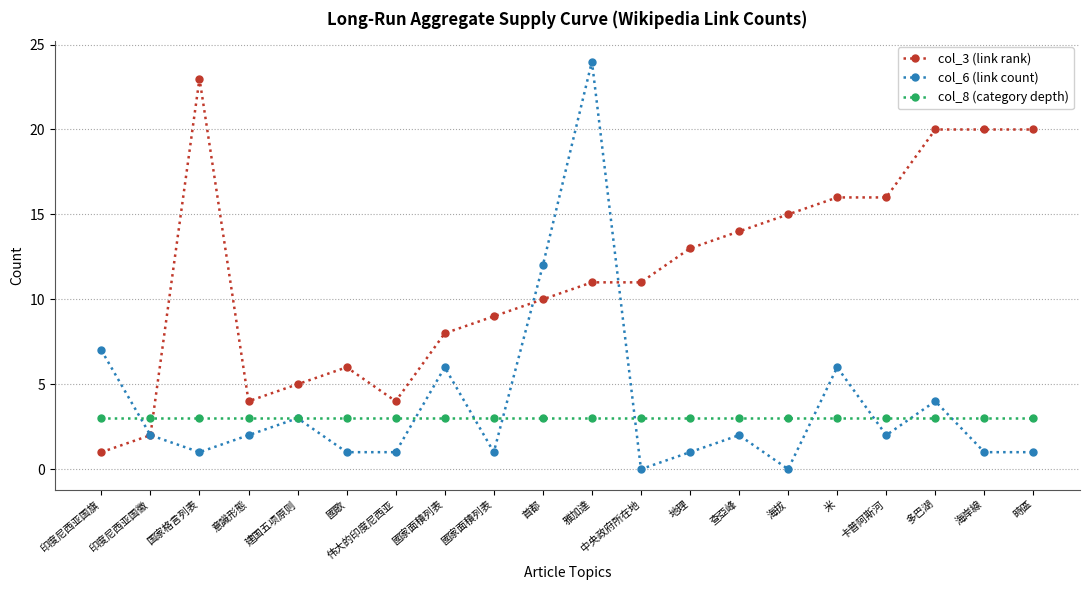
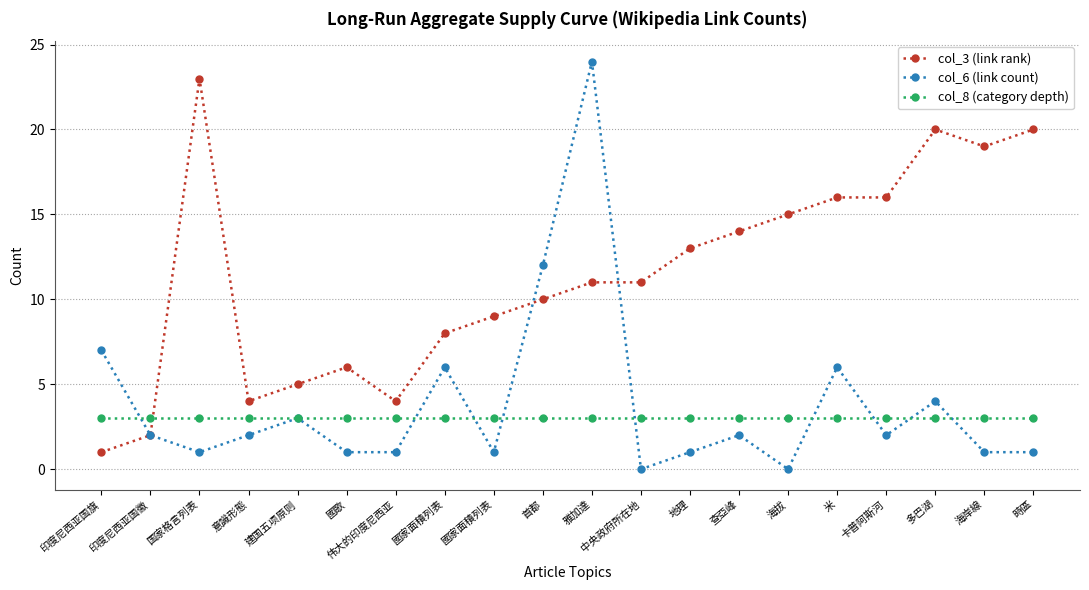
col_3 (link rank), 海岸線: 20 -> 19
